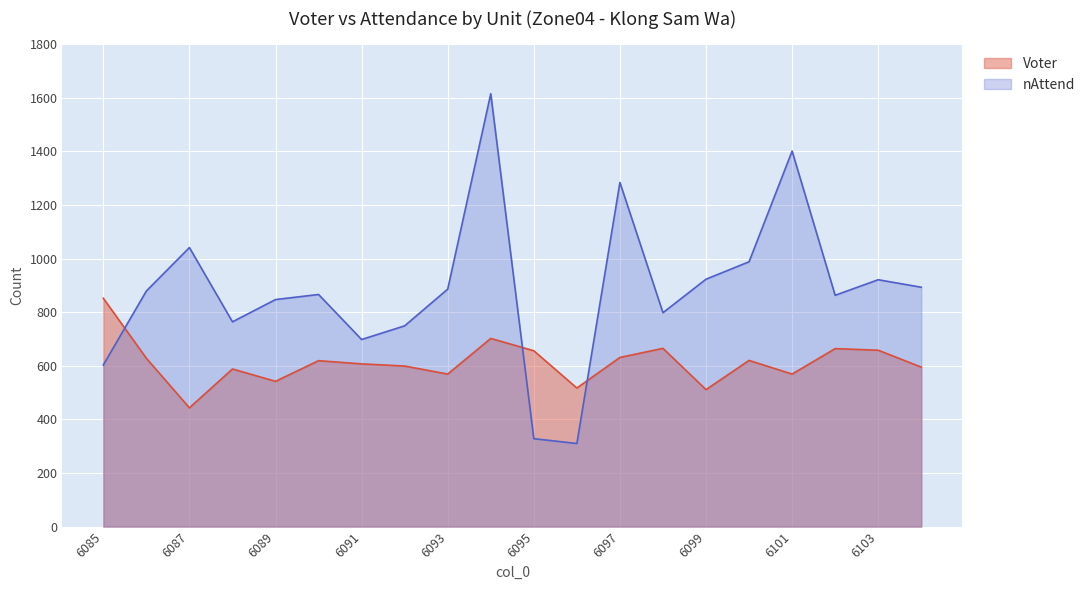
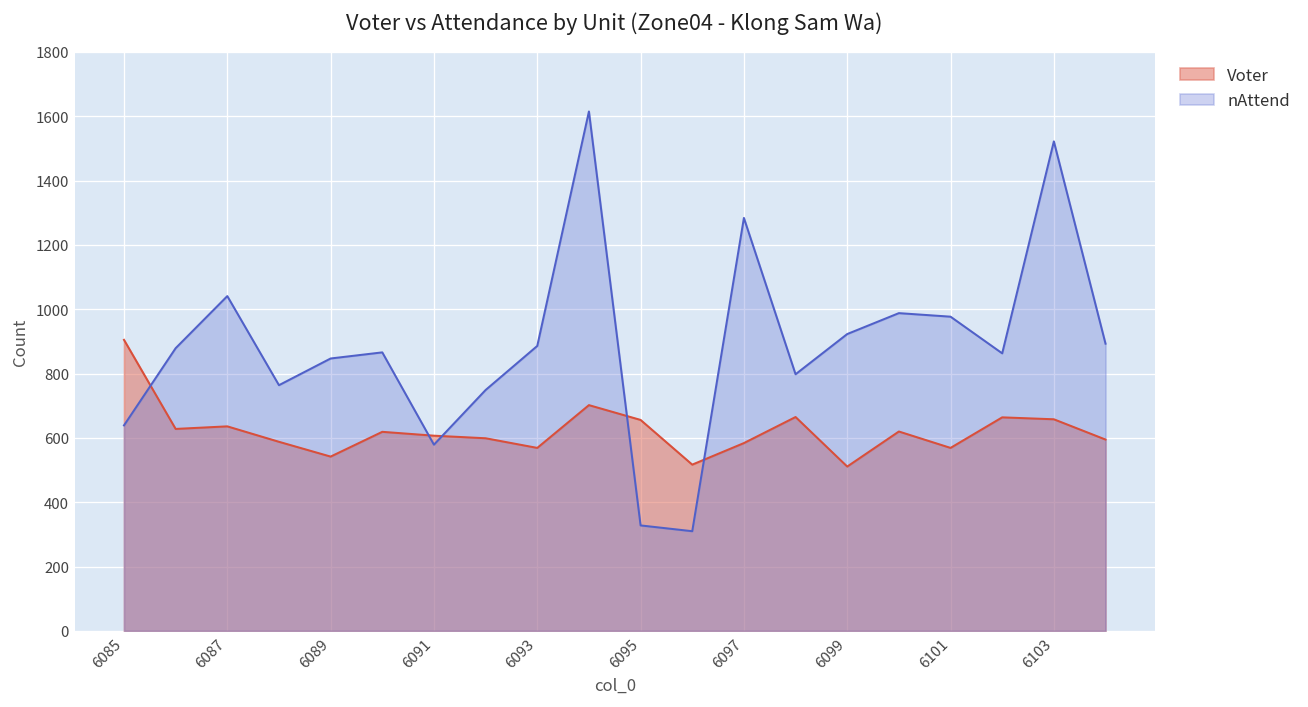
Voter, 6085: 850 -> 910
nAttend, 6085: 600 -> 640
Voter, 6087: 440 -> 640
nAttend, 6091: 700 -> 580
Voter, 6097: 630 -> 580
nAttend, 6101: 1400 -> 980
nAttend, 6103: 920 -> 1520
